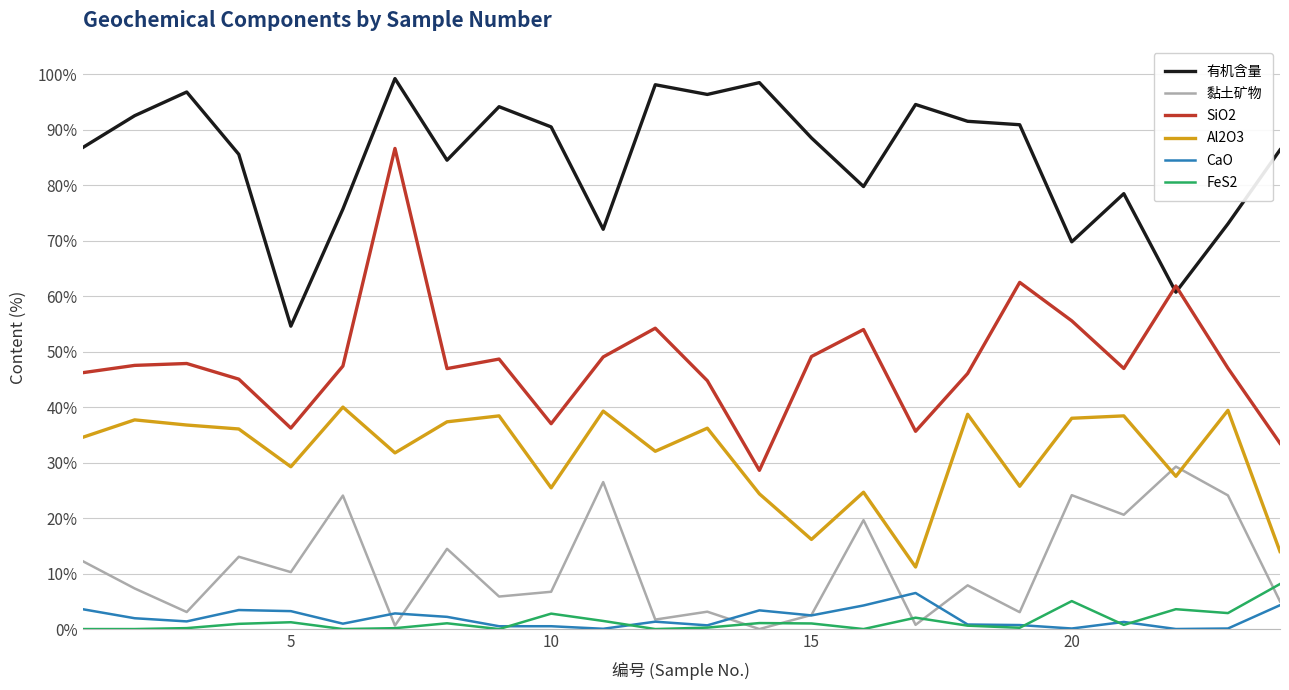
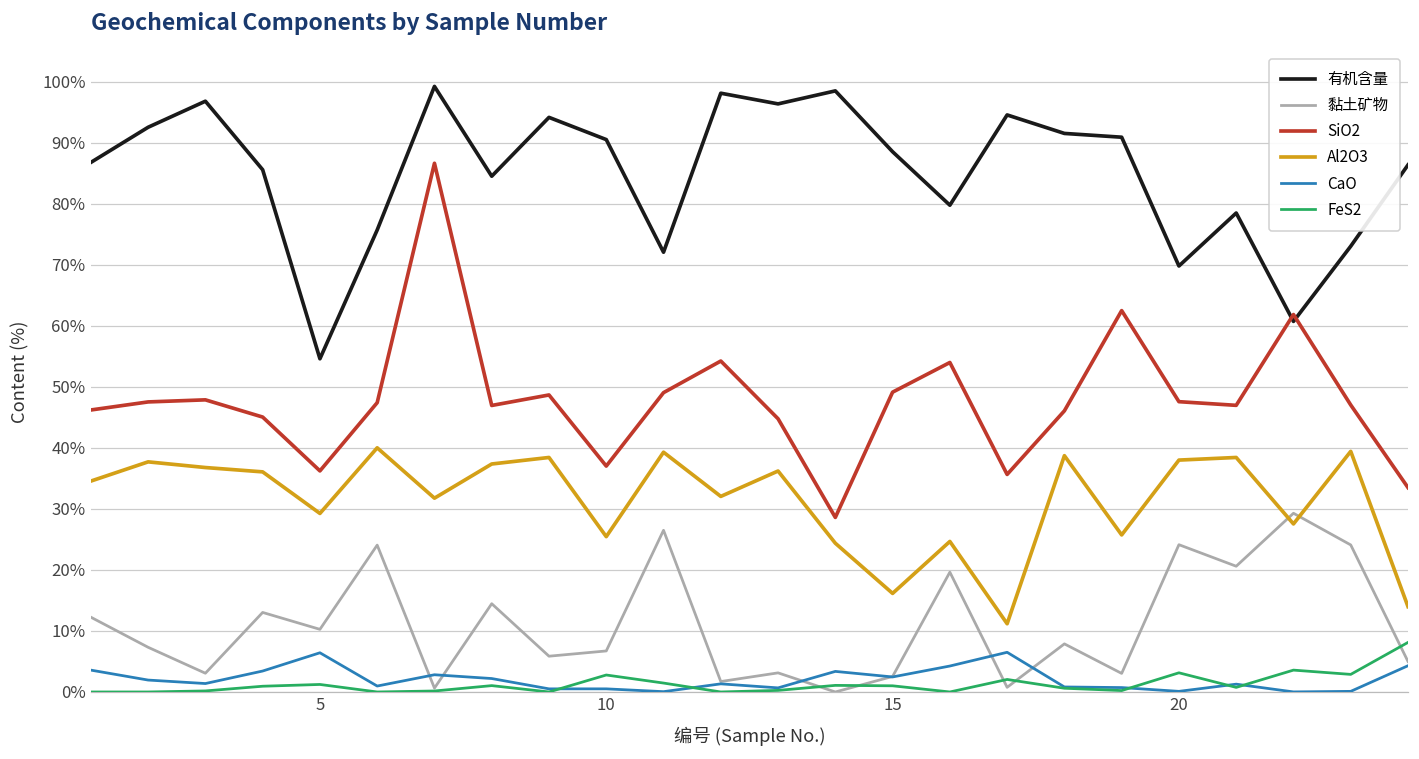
CaO, 5: 3% -> 6%
SiO2, 20: 56% -> 48%
FeS2, 20: 5% -> 3%
